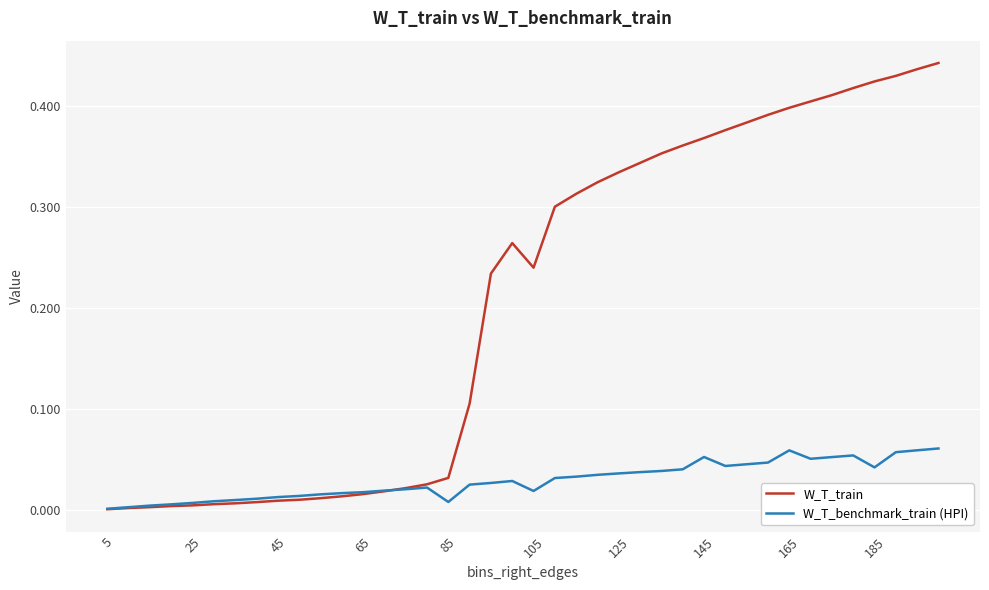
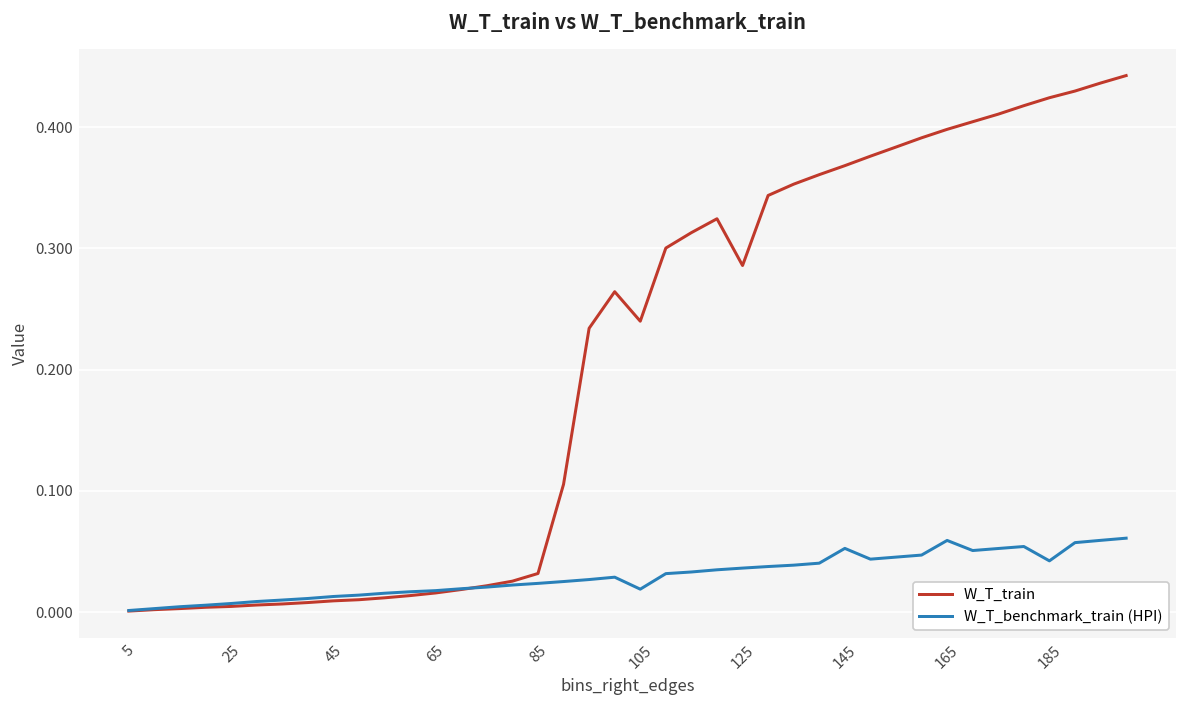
W_T_benchmark_train (HPI), 85: 0.008 -> 0.024
W_T_train, 125: 0.334 -> 0.286
